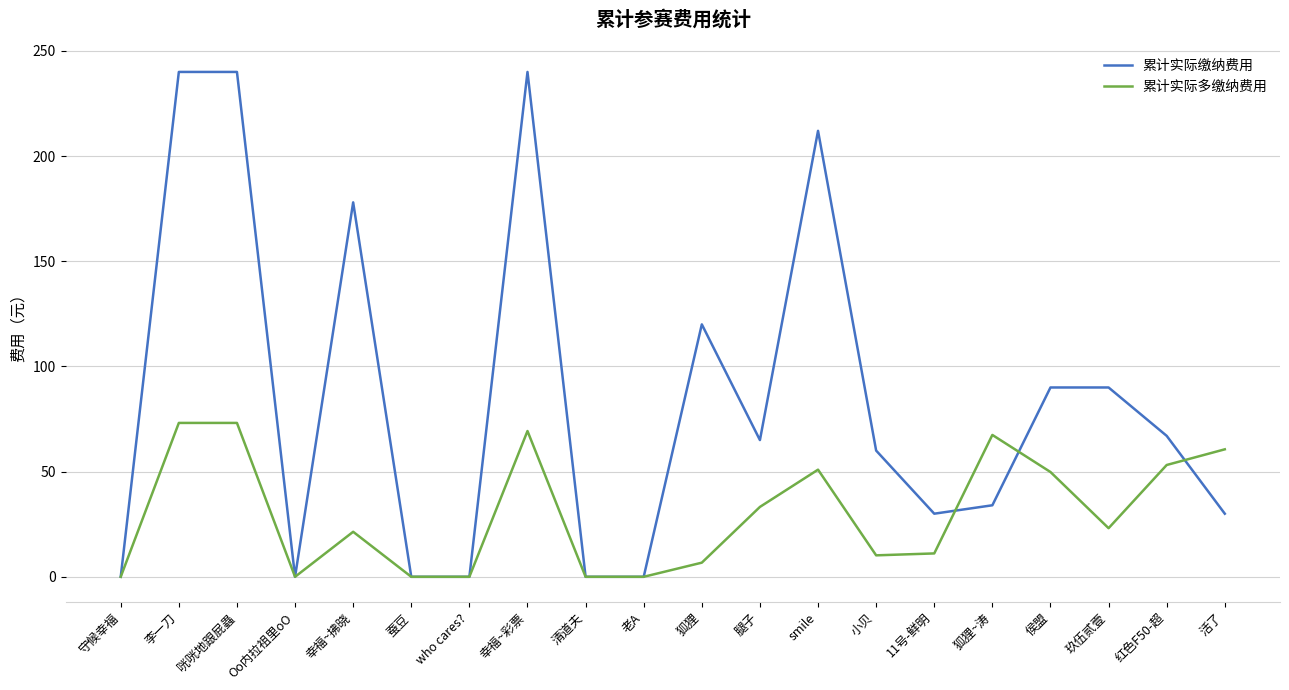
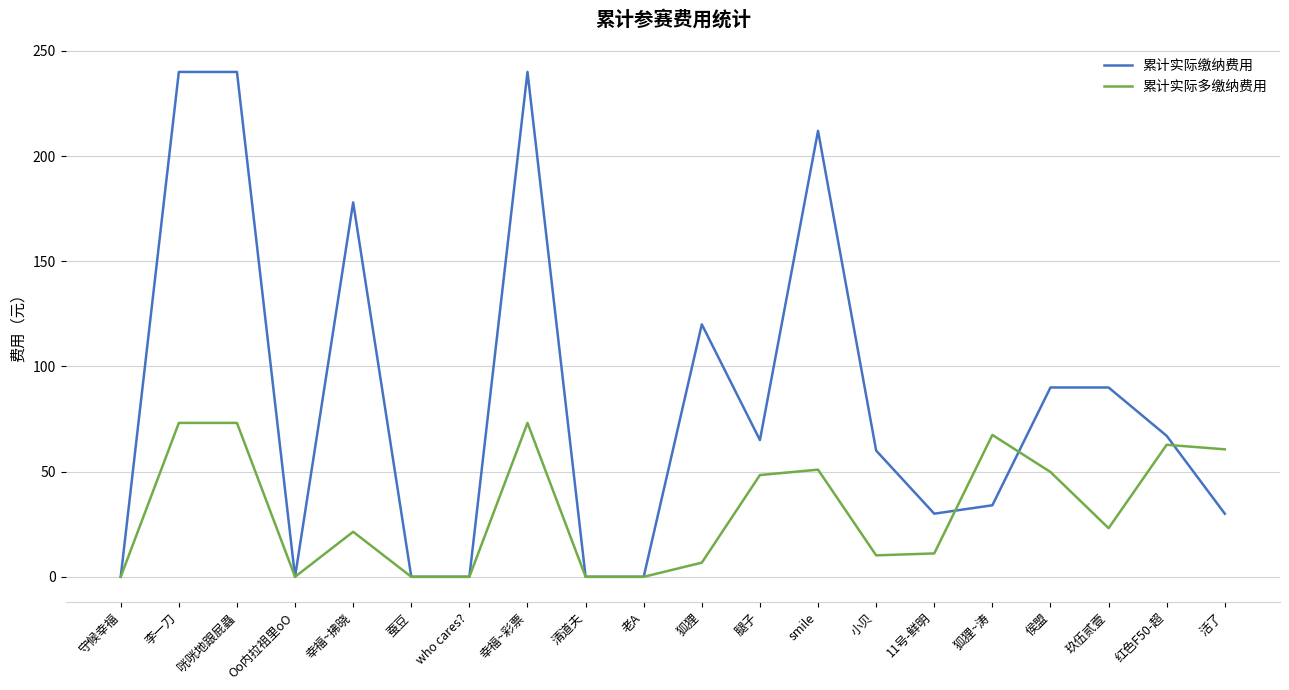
累计实际多缴纳费用, 幸福~彩票: 69 -> 73
累计实际多缴纳费用, 腿子: 33 -> 48
累计实际多缴纳费用, 红色F50-超: 53 -> 63
